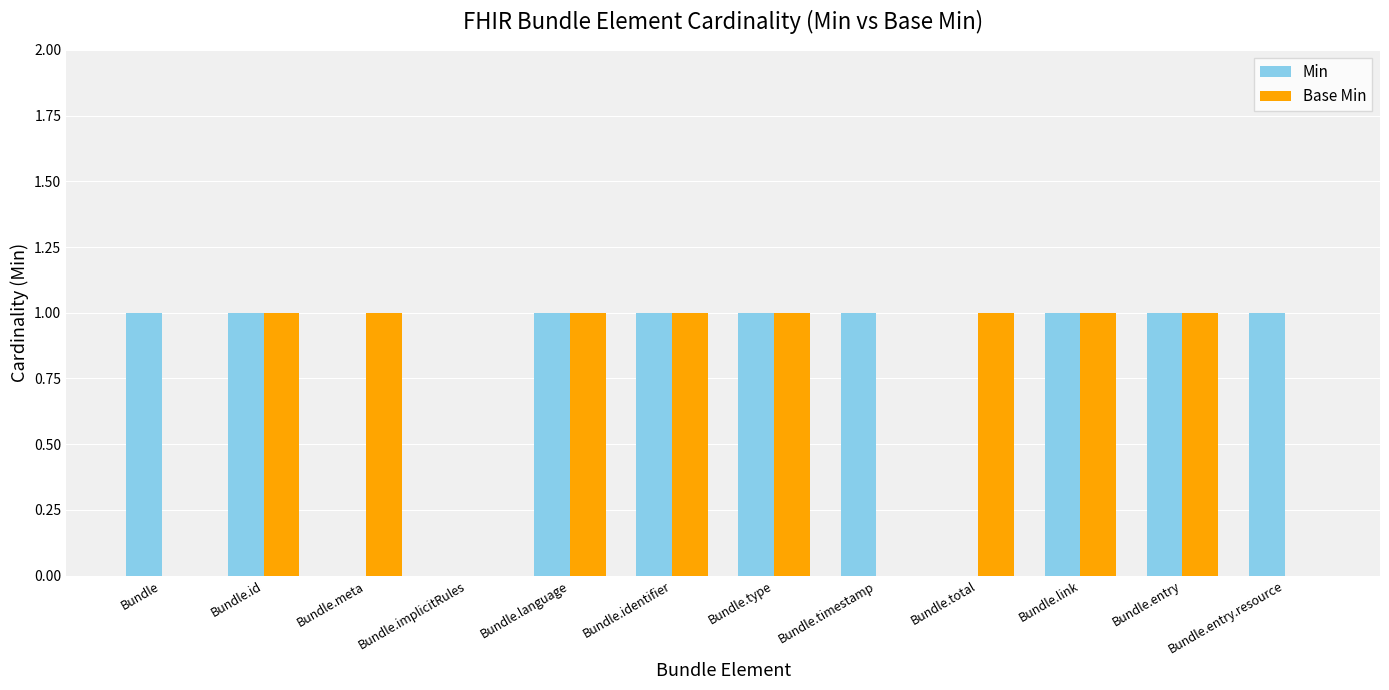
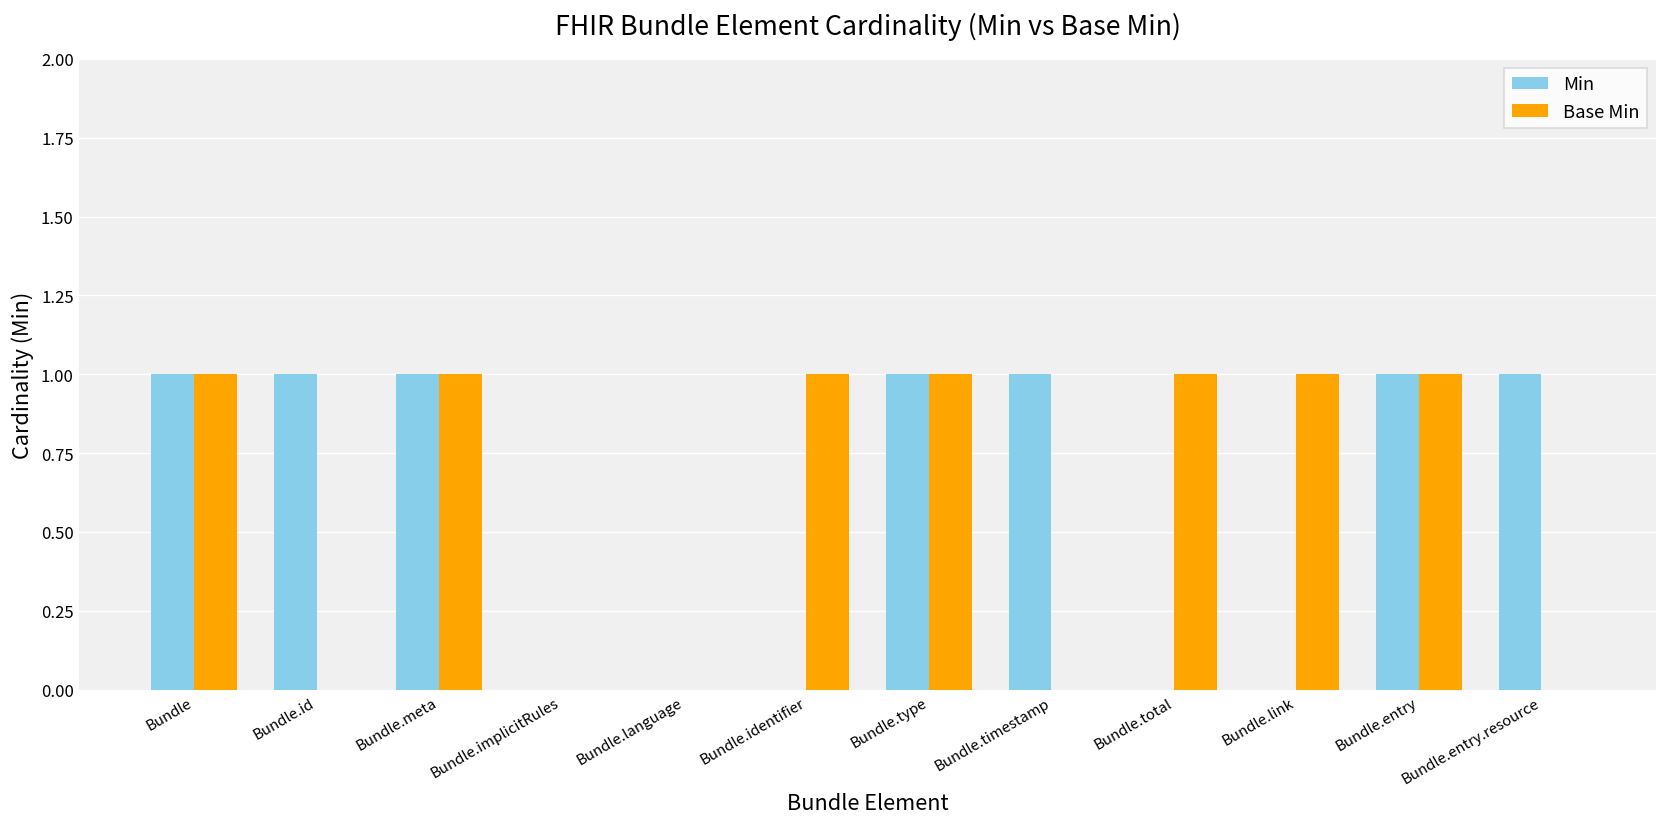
Base Min, Bundle: 0 -> 1
Base Min, Bundle.id: 1 -> 0
Min, Bundle.meta: 0 -> 1
Min, Bundle.language: 1 -> 0
Base Min, Bundle.language: 1 -> 0
Min, Bundle.identifier: 1 -> 0
Min, Bundle.link: 1 -> 0
